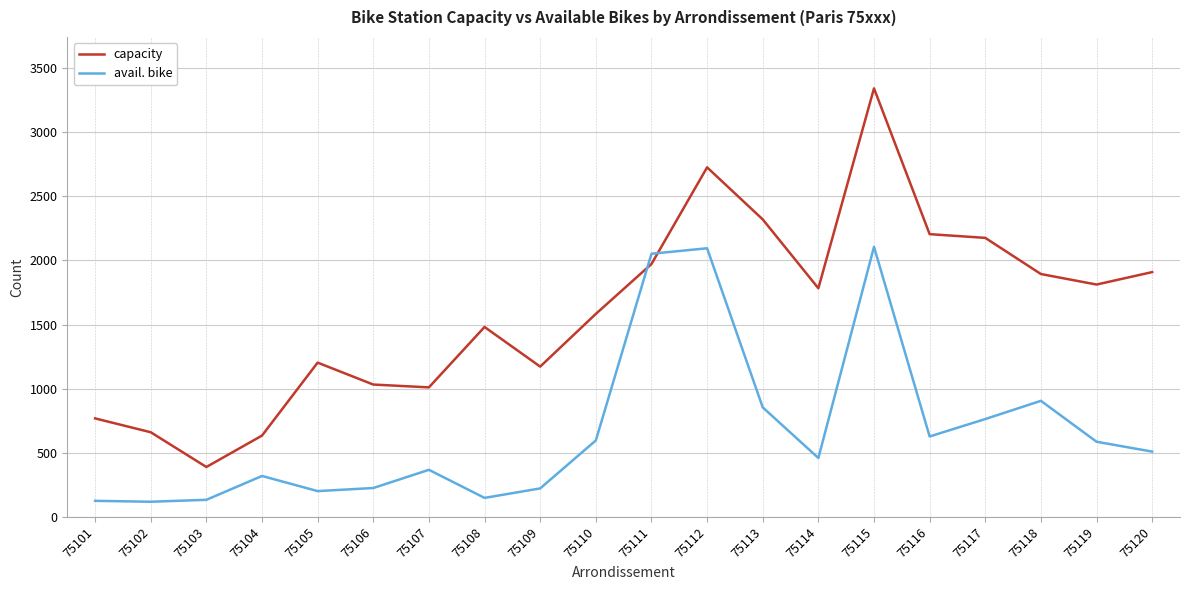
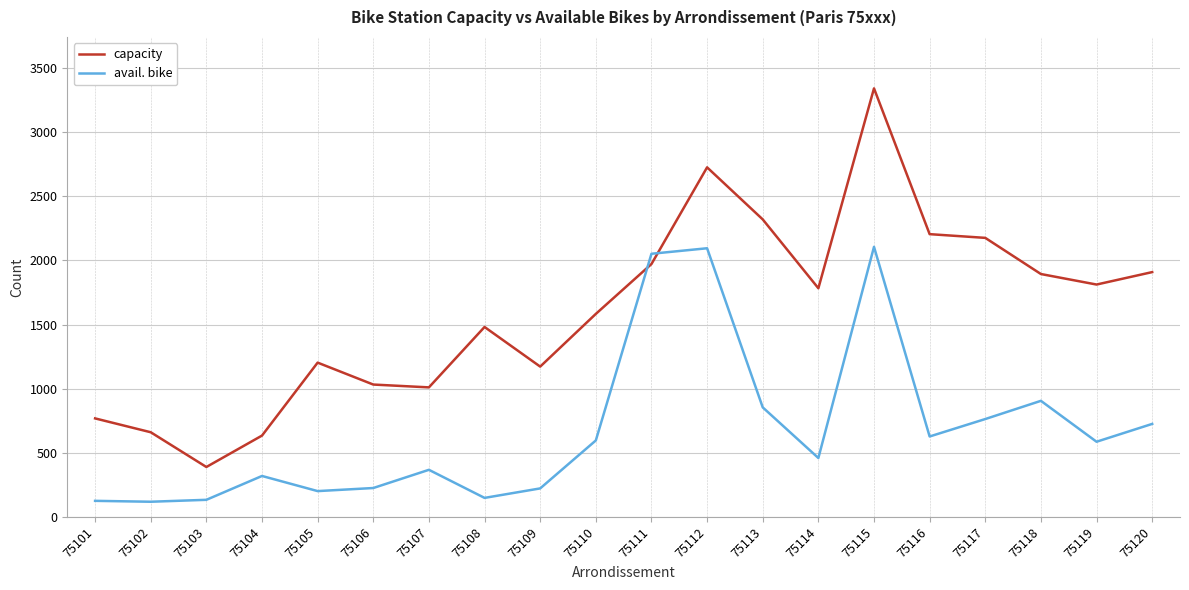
avail. bike, 75120: 510 -> 730
